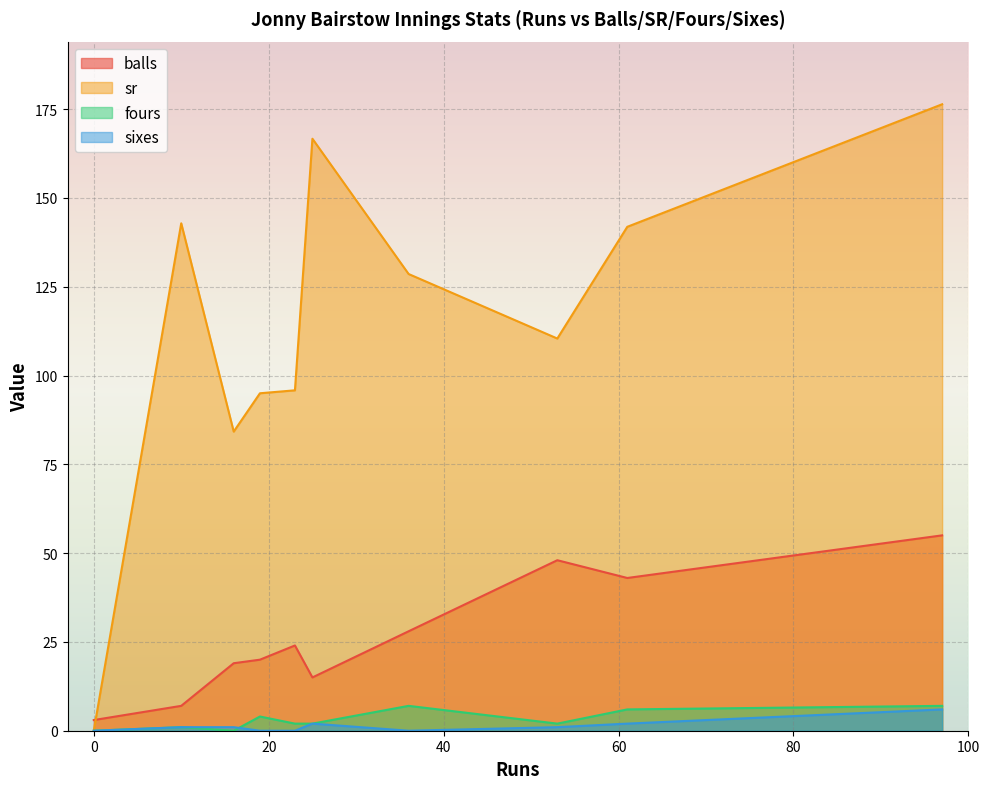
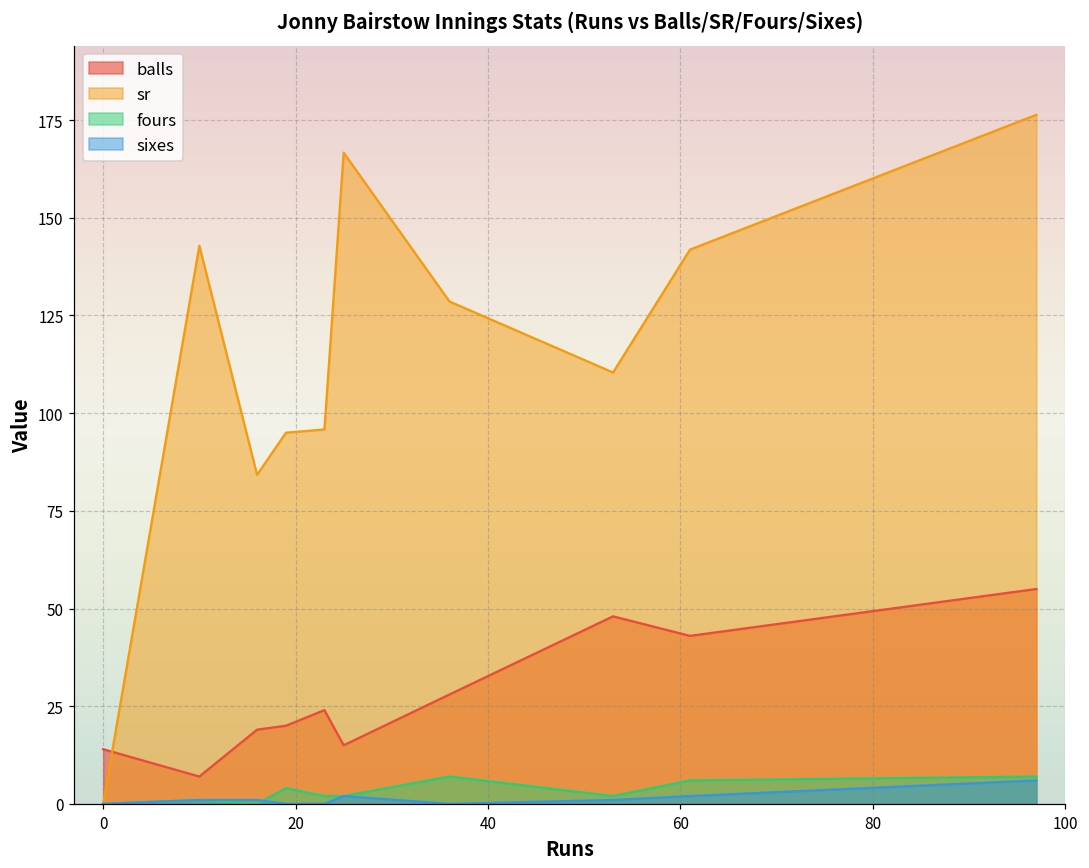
balls, 0: 3 -> 14
